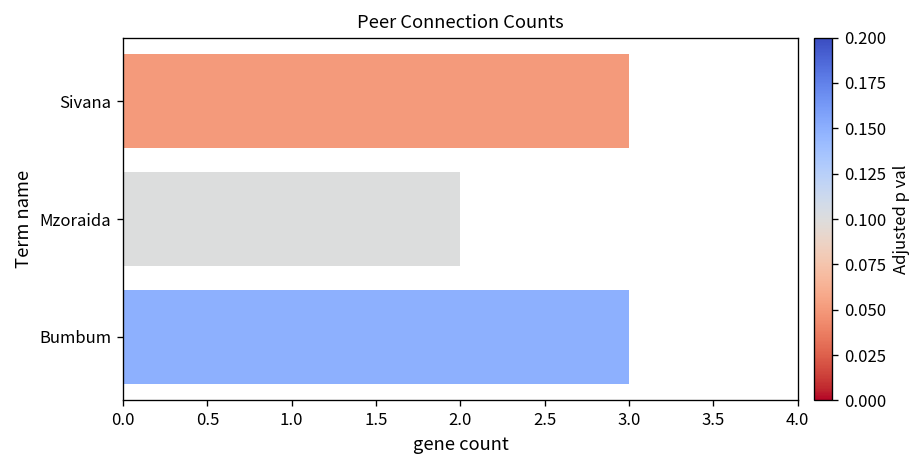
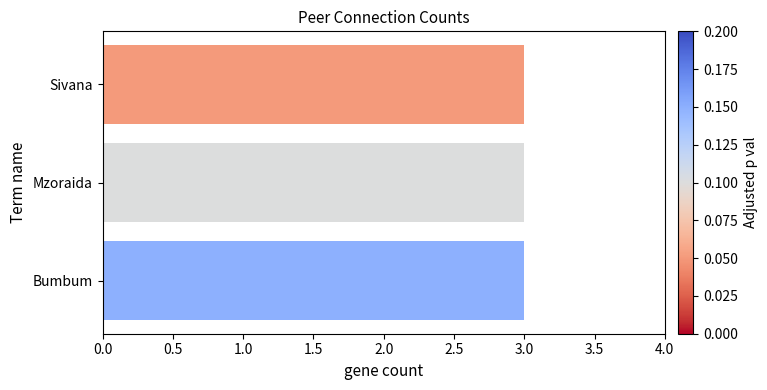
Mzoraida: 2 -> 3
